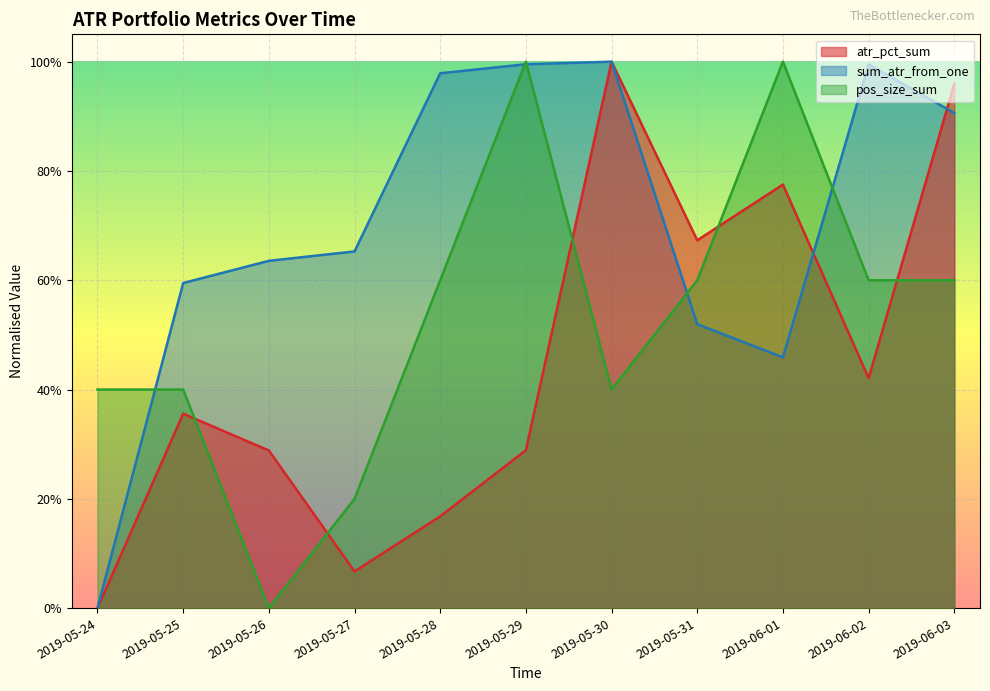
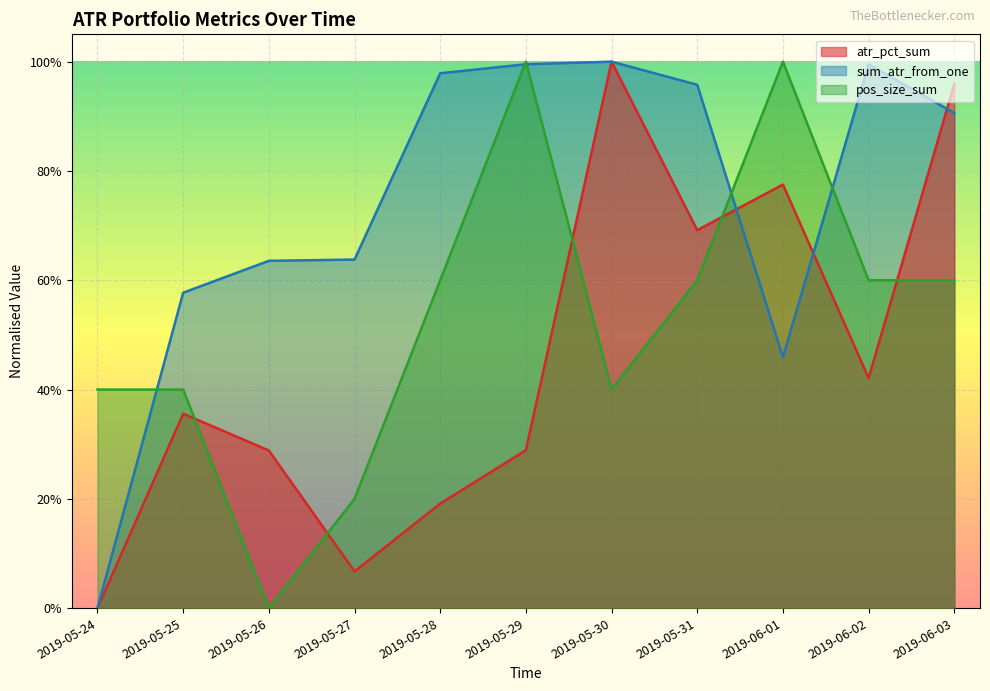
sum_atr_from_one, 2019-05-25: 59% -> 58%
sum_atr_from_one, 2019-05-27: 65% -> 64%
atr_pct_sum, 2019-05-28: 17% -> 19%
atr_pct_sum, 2019-05-31: 67% -> 69%
sum_atr_from_one, 2019-05-31: 52% -> 96%
